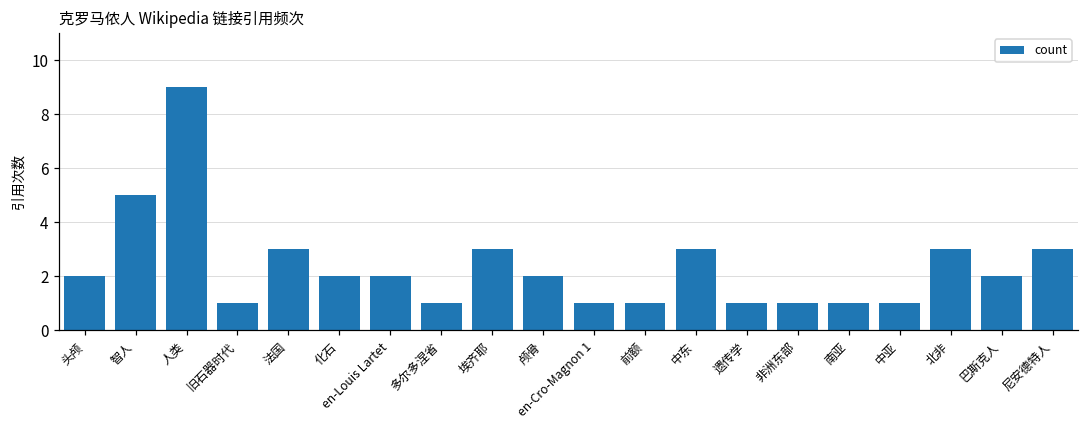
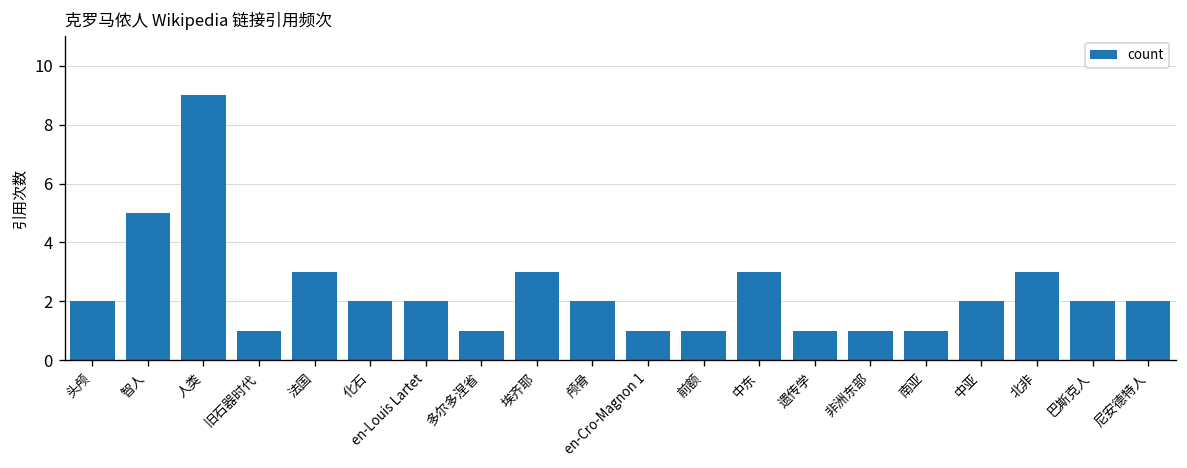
中亚: 1 -> 2
尼安德特人: 3 -> 2
